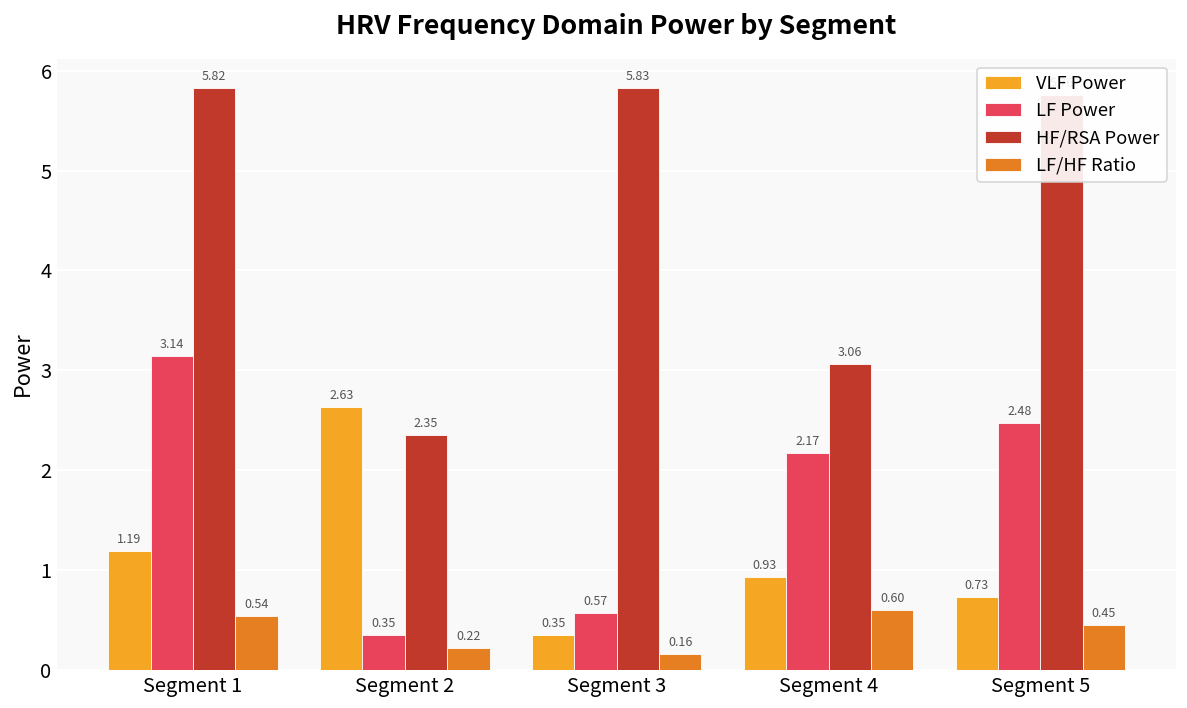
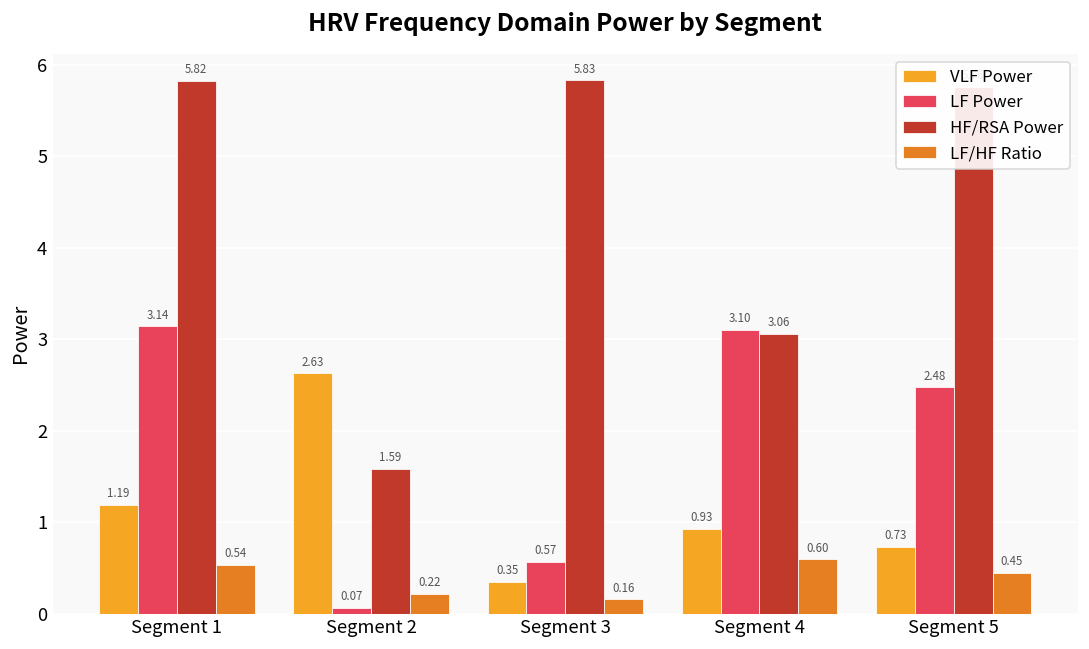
LF Power, Segment 2: 0.35 -> 0.07
HF/RSA Power, Segment 2: 2.35 -> 1.59
LF Power, Segment 4: 2.17 -> 3.10
